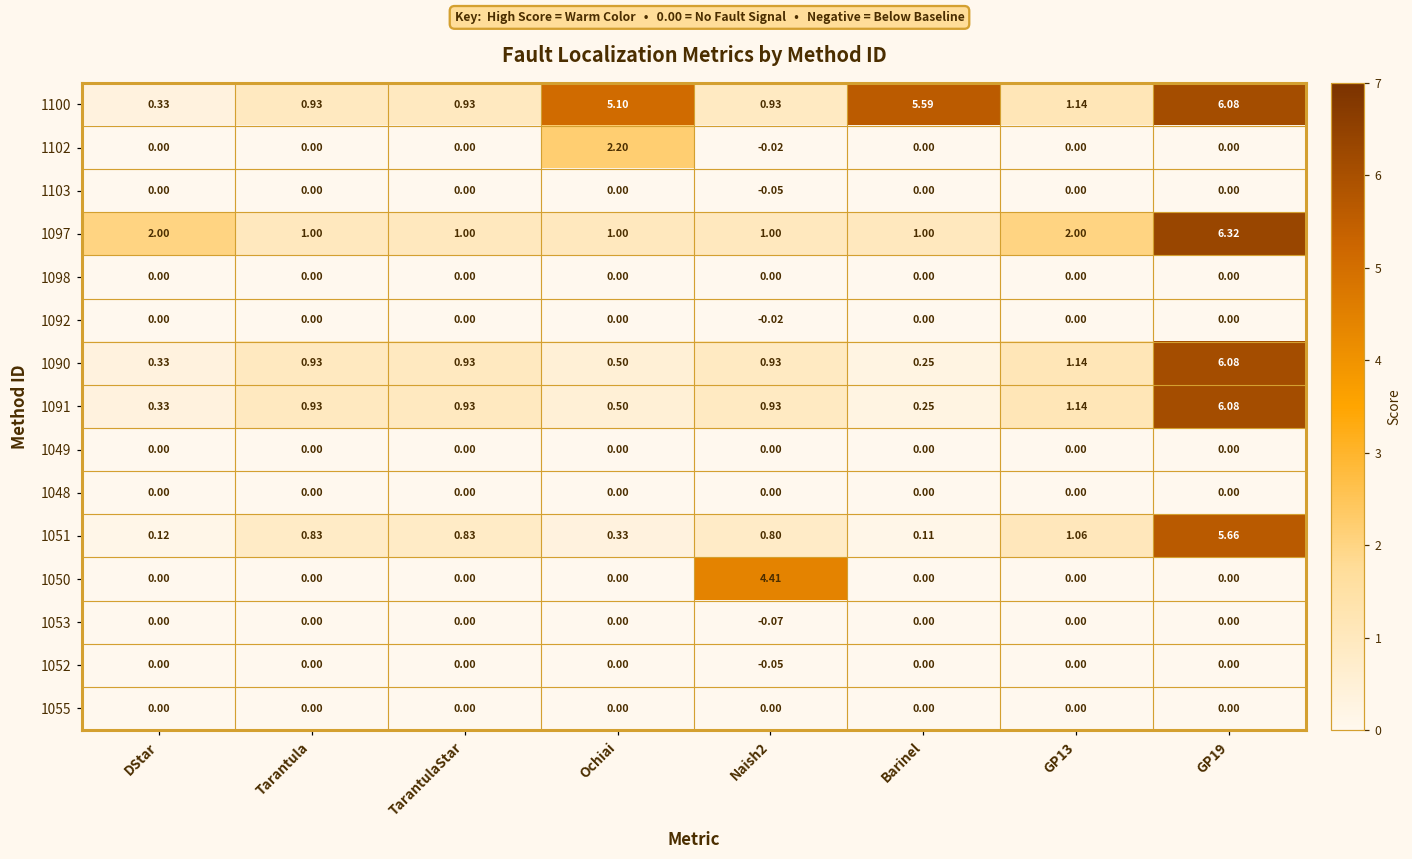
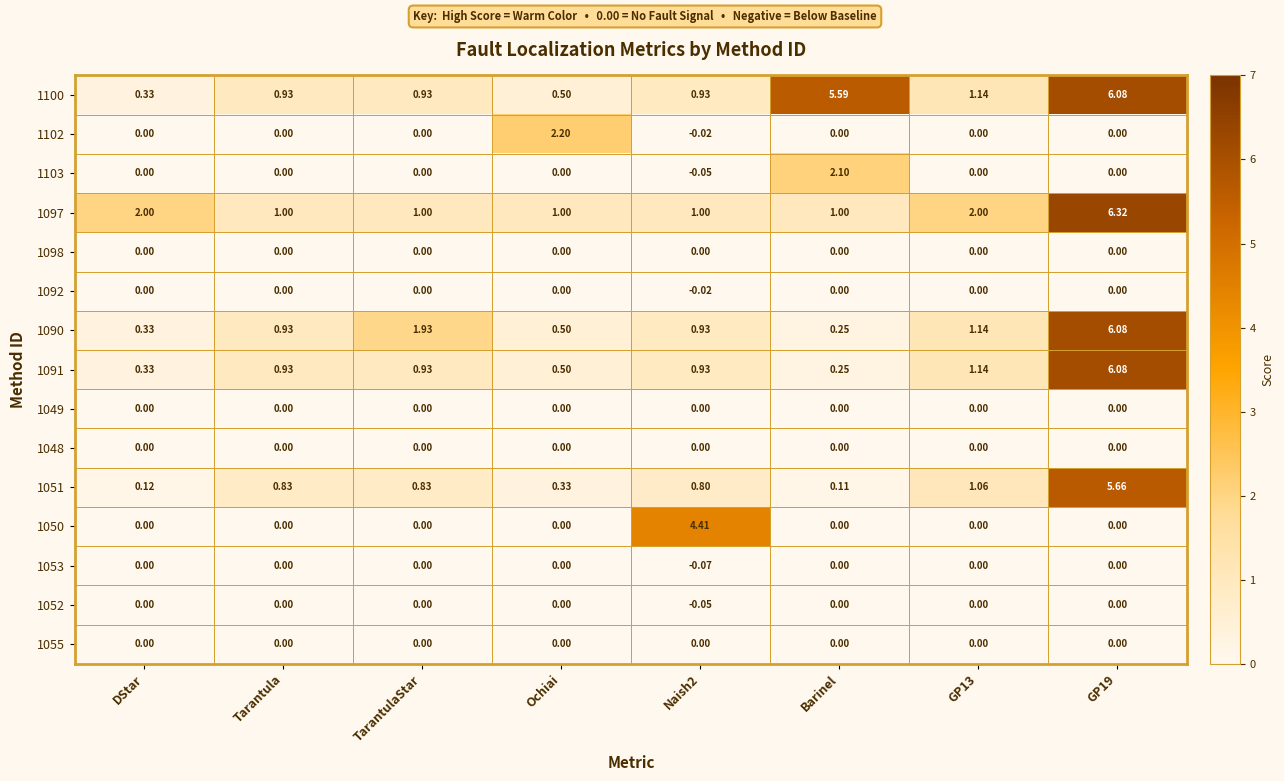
1100, Ochiai: 5.10 -> 0.50
1103, Barinel: 0.00 -> 2.10
1090, TarantulaStar: 0.93 -> 1.93
